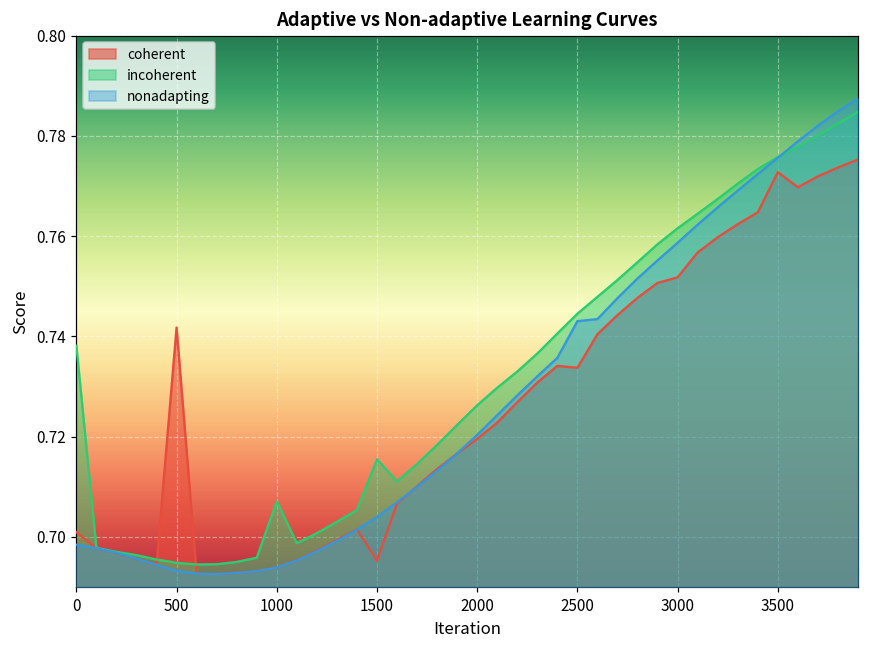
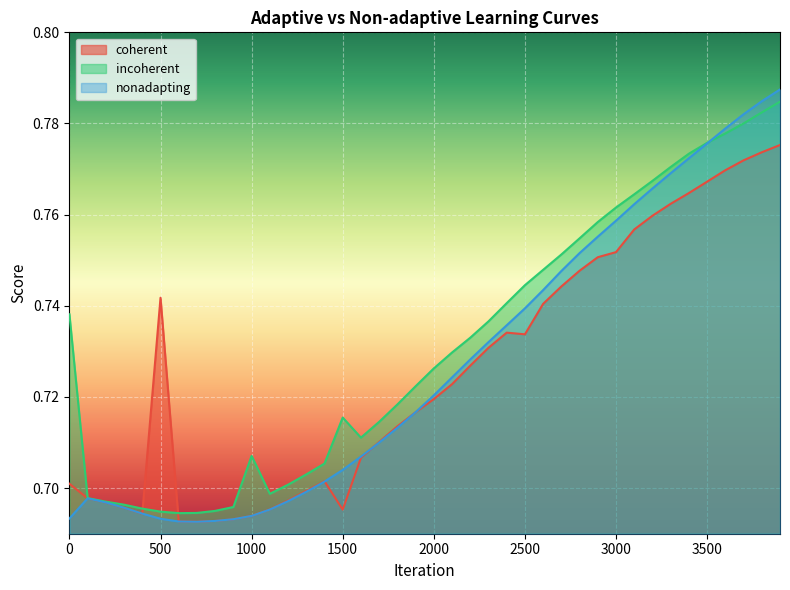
nonadapting, 0: 0.698 -> 0.693
nonadapting, 2500: 0.743 -> 0.739
coherent, 3500: 0.773 -> 0.767
